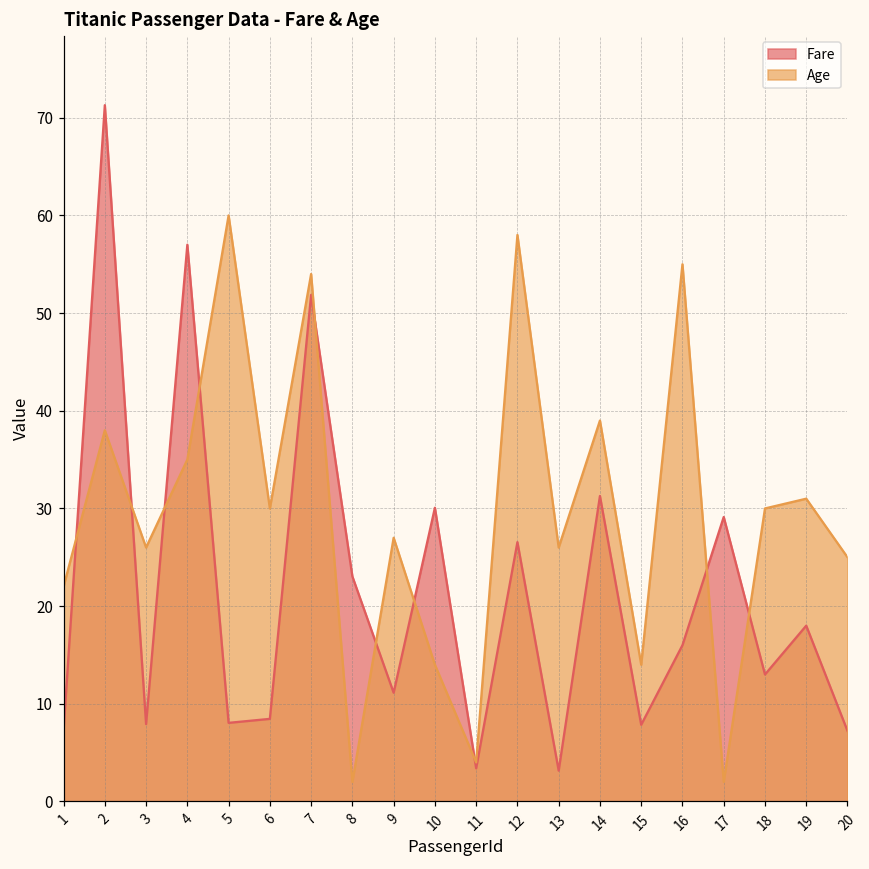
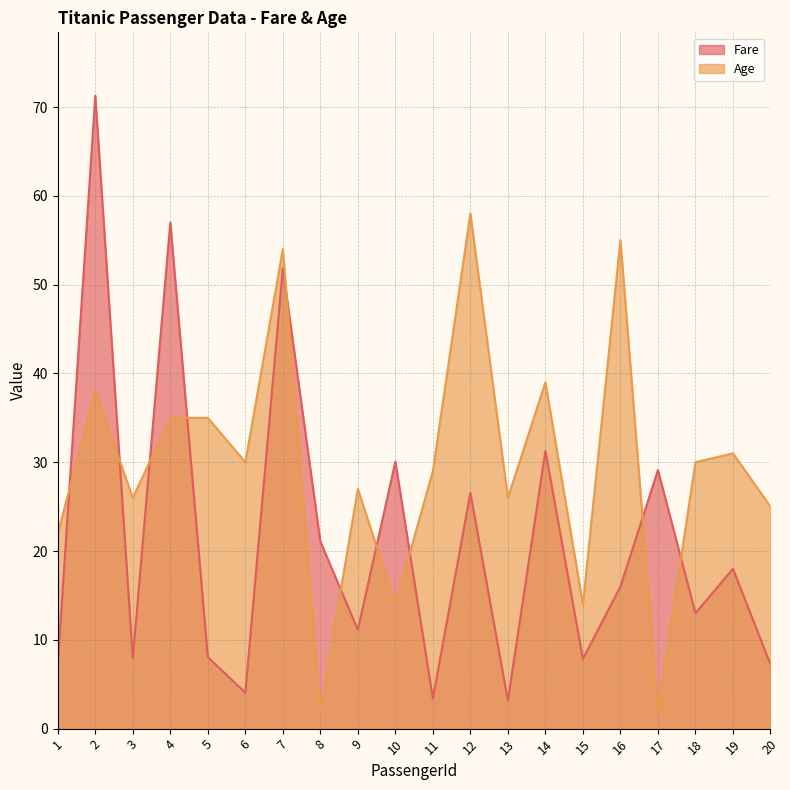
Age, 5: 60 -> 35
Fare, 6: 8 -> 4
Fare, 8: 23 -> 21
Age, 11: 4 -> 29
